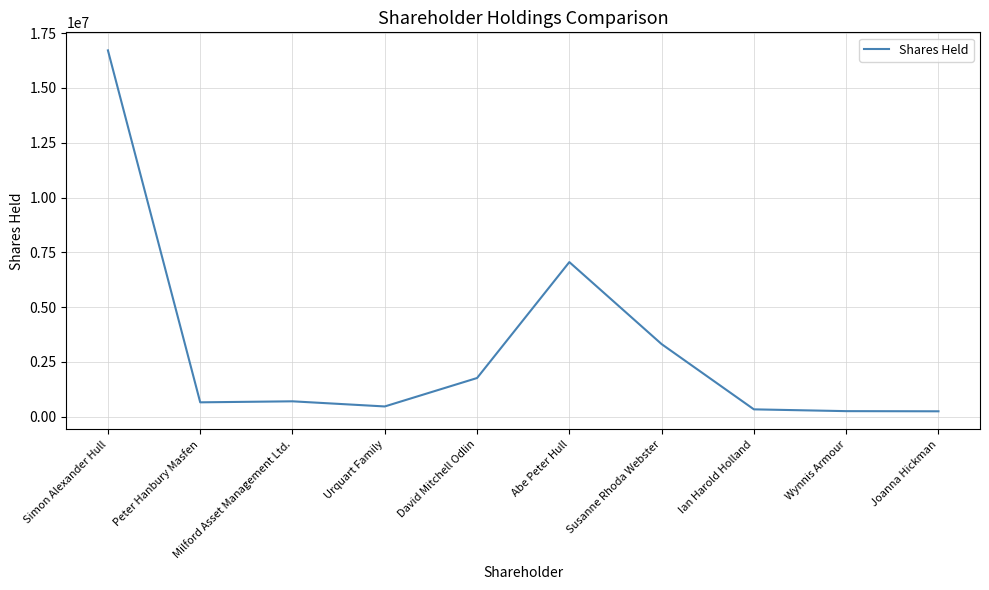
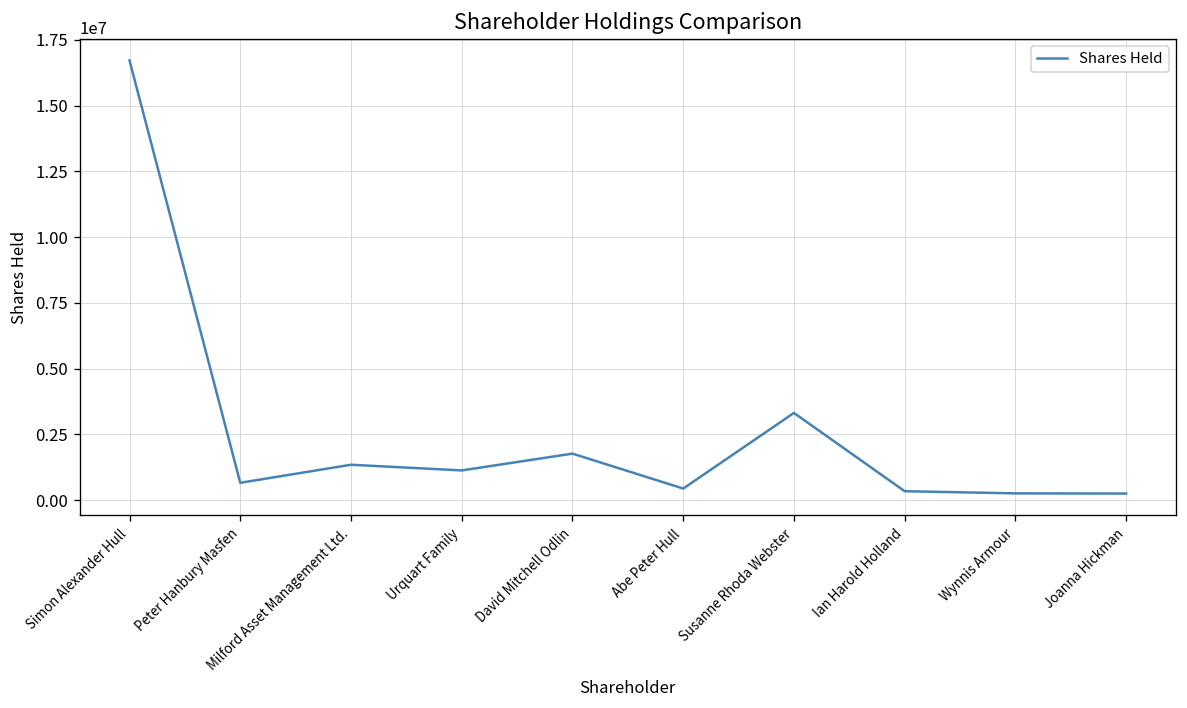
Milford Asset Management Ltd.: 700000 -> 1300000
Urquart Family: 500000 -> 1100000
Abe Peter Hull: 7100000 -> 400000
